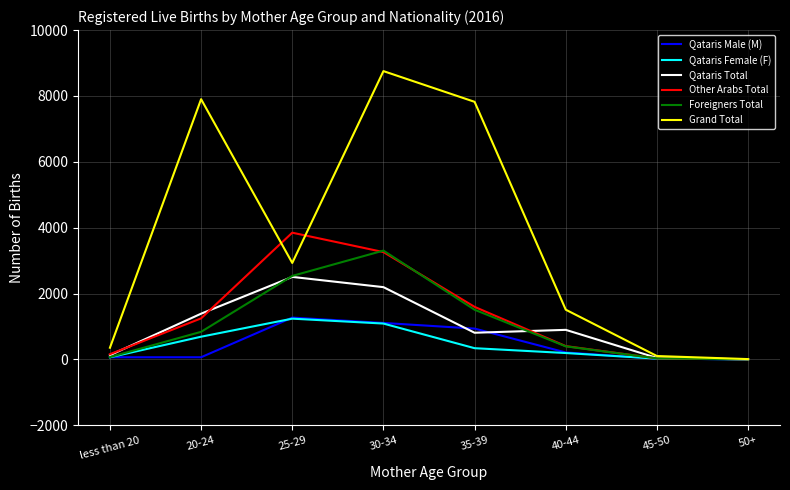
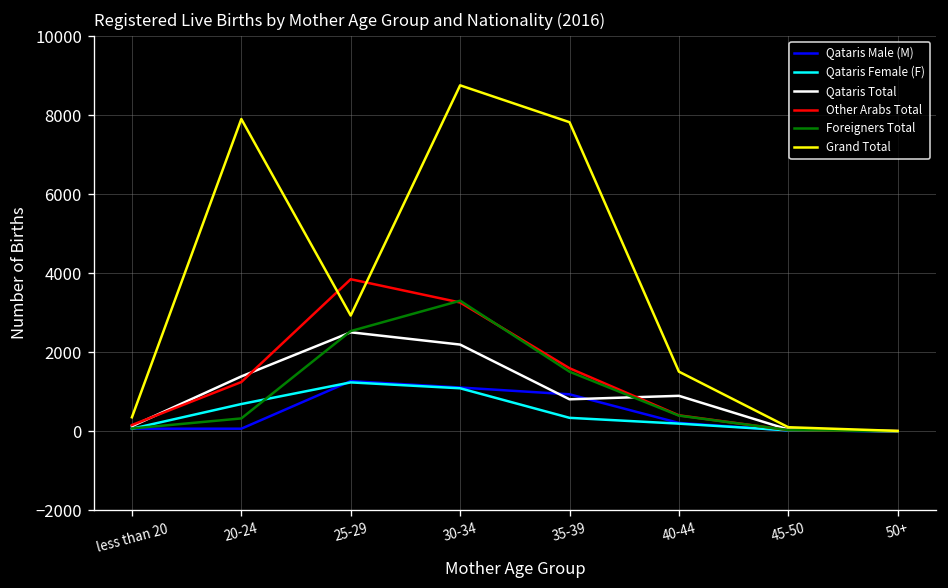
Foreigners Total, 20-24: 800 -> 300
